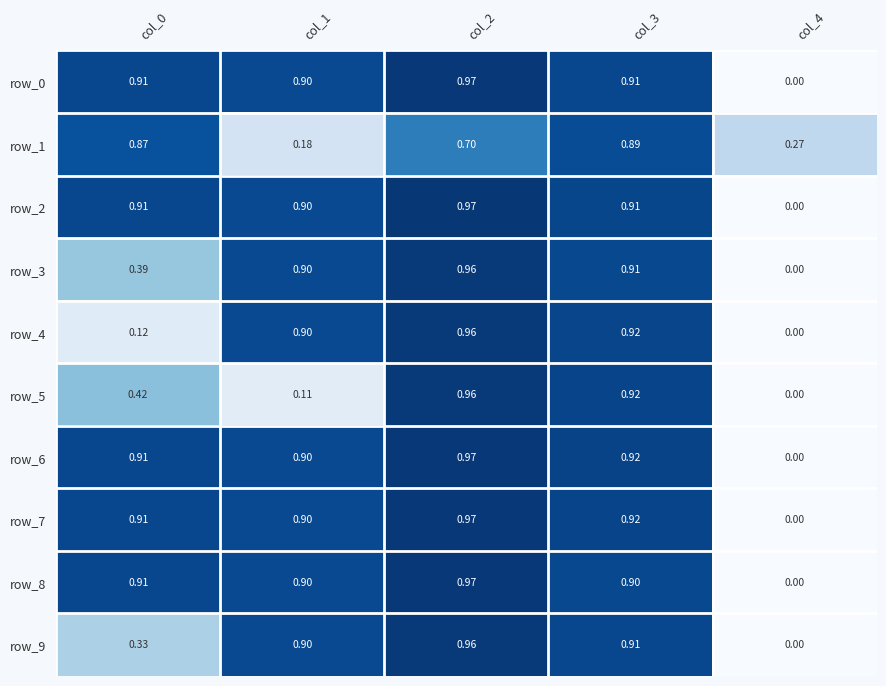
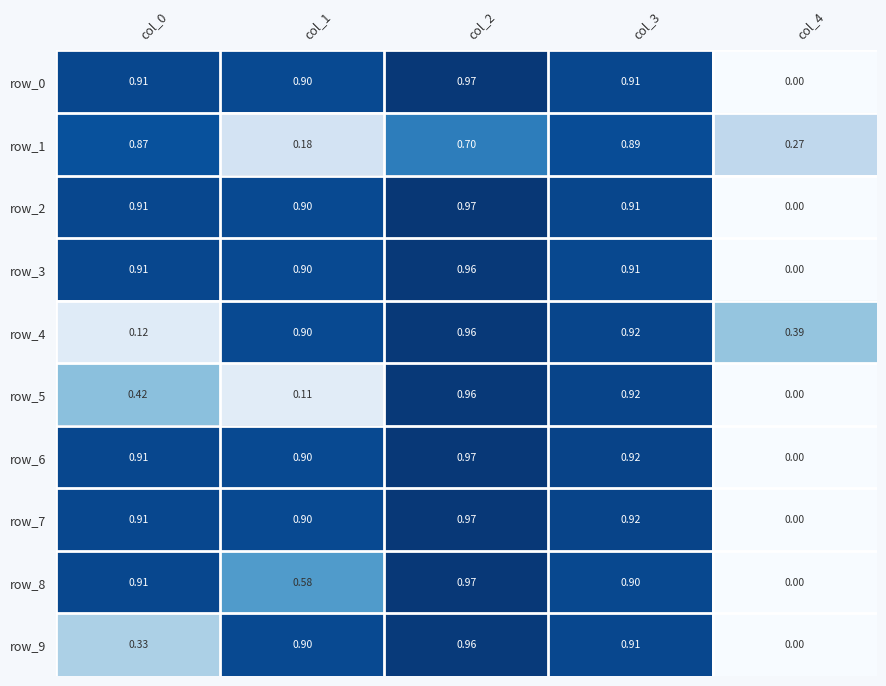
row_3, col_0: 0.39 -> 0.91
row_4, col_4: 0.00 -> 0.39
row_8, col_1: 0.90 -> 0.58
